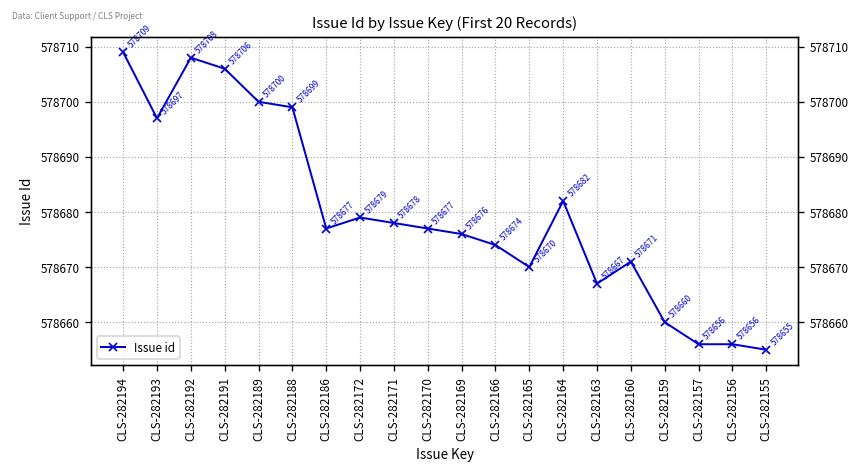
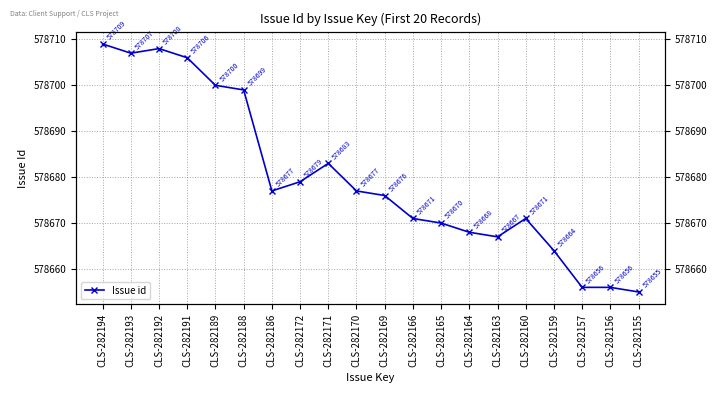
CLS-282193: 578697 -> 578707
CLS-282171: 578678 -> 578683
CLS-282166: 578674 -> 578671
CLS-282164: 578682 -> 578668
CLS-282159: 578660 -> 578664
